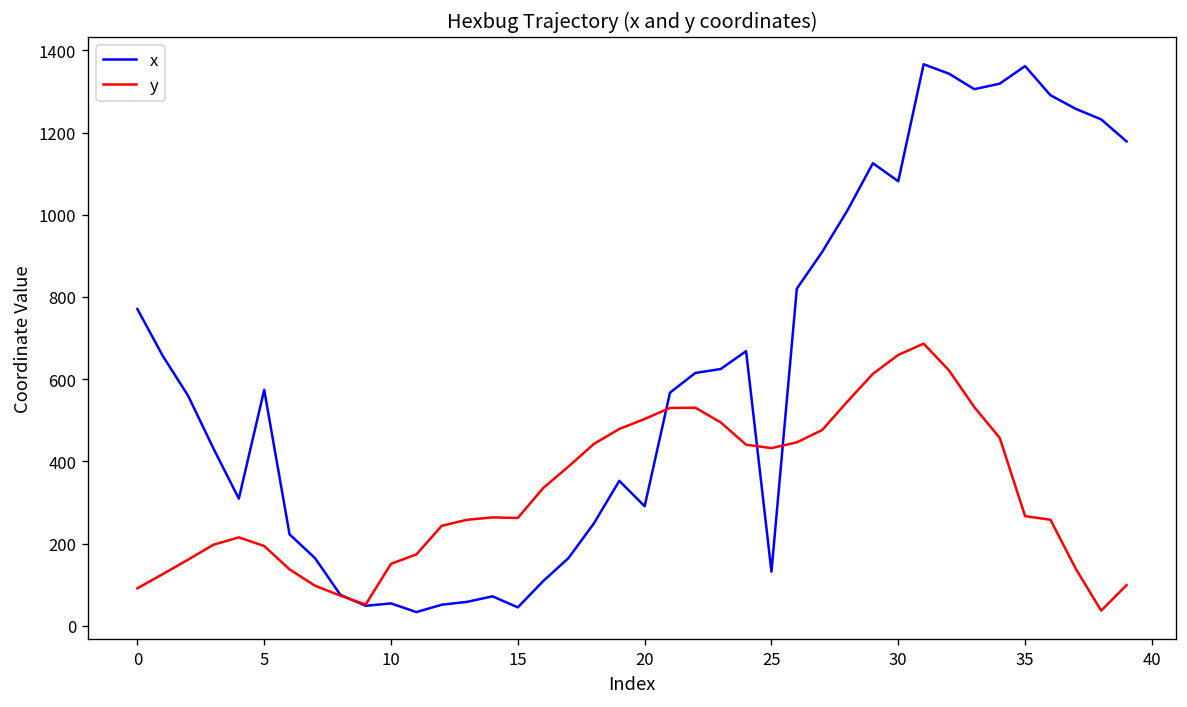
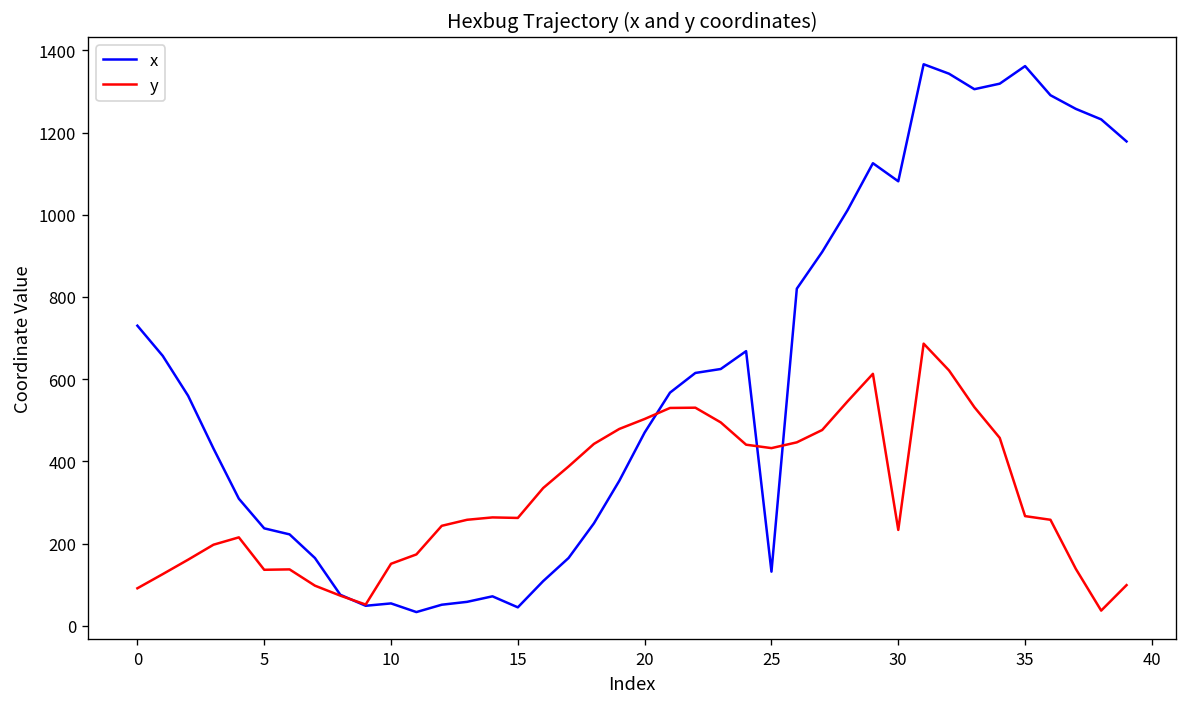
x, 0: 770 -> 730
x, 5: 570 -> 240
y, 5: 190 -> 140
x, 20: 290 -> 470
y, 30: 660 -> 230
